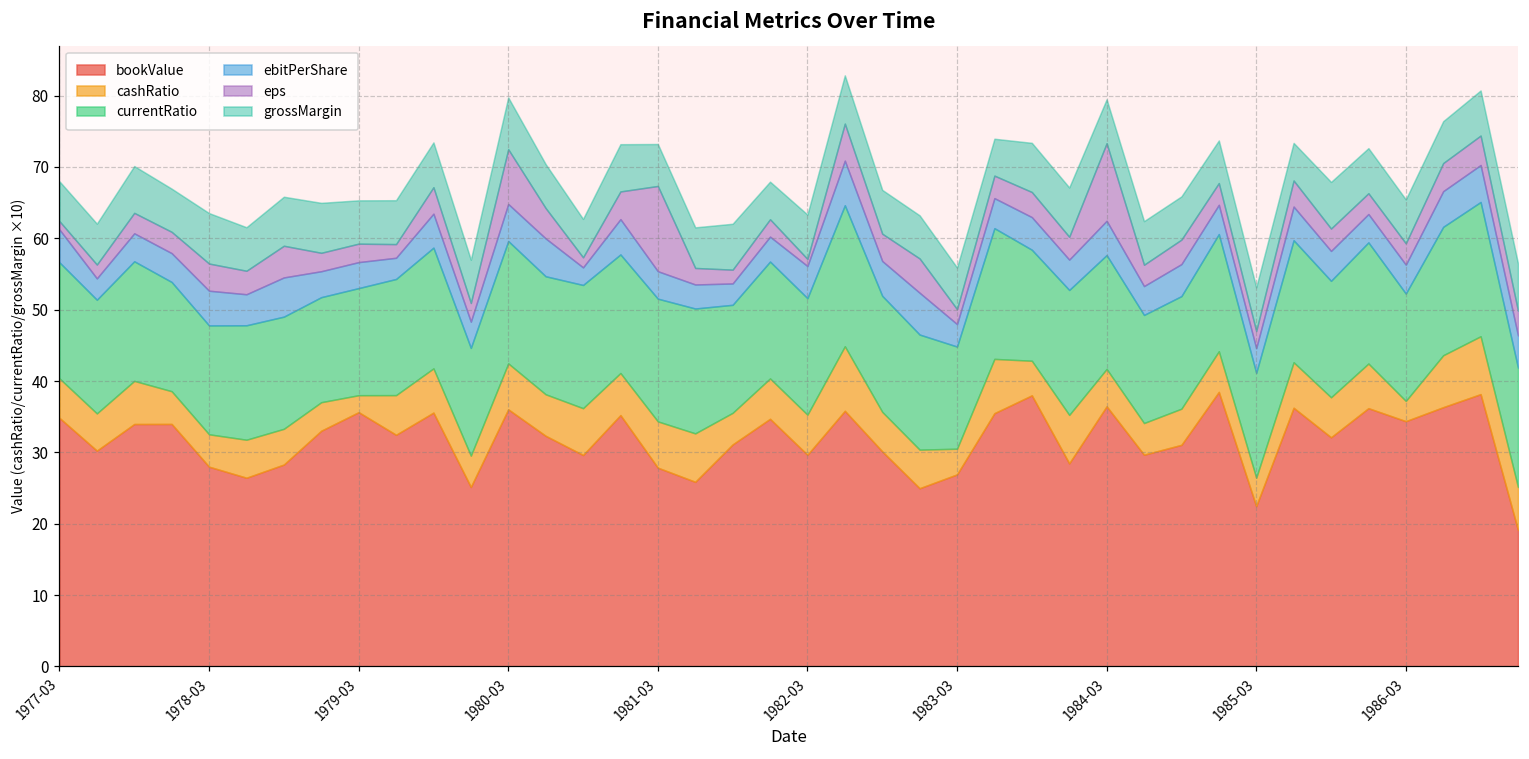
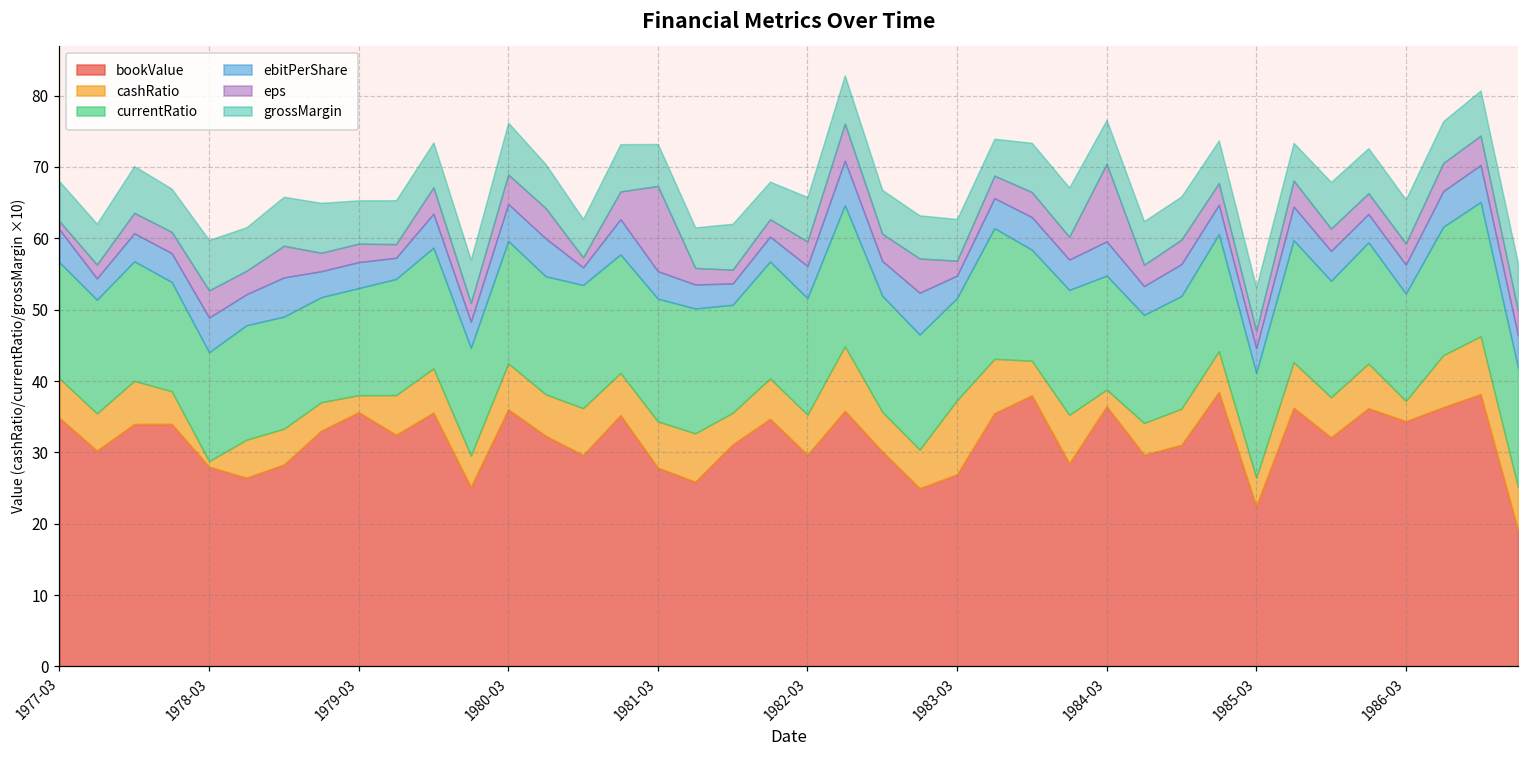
cashRatio, 1978-03: 5 -> 1
eps, 1980-03: 8 -> 4
eps, 1982-03: 1 -> 3
cashRatio, 1983-03: 4 -> 10
cashRatio, 1984-03: 5 -> 2
